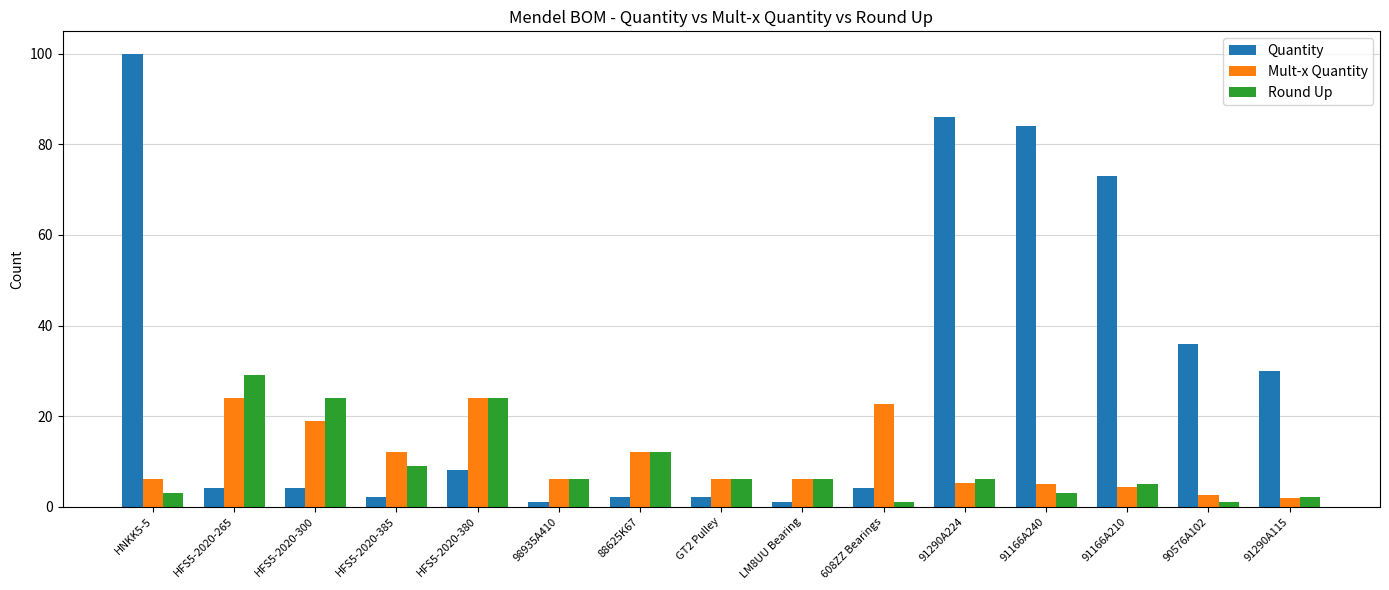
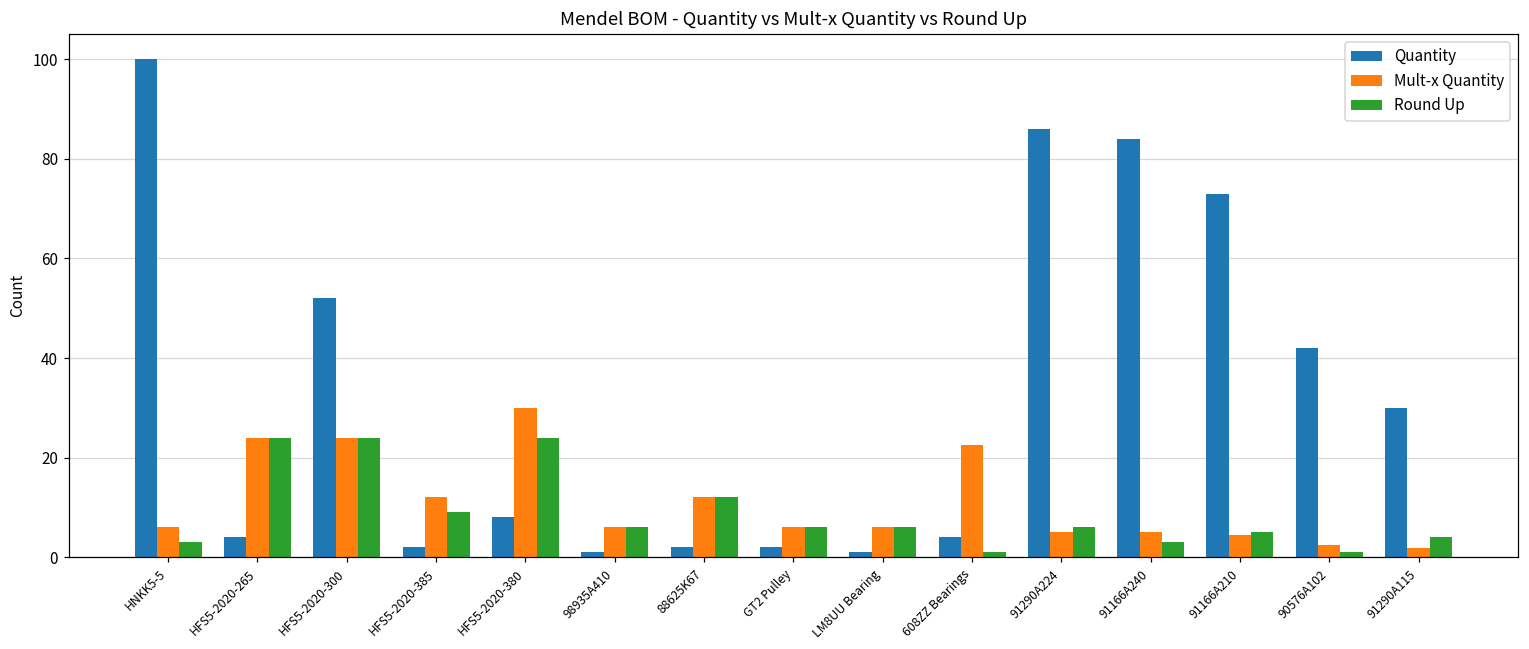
Round Up, HFS5-2020-265: 29 -> 24
Quantity, HFS5-2020-300: 4 -> 52
Mult-x Quantity, HFS5-2020-300: 19 -> 24
Mult-x Quantity, HFS5-2020-380: 24 -> 30
Quantity, 90576A102: 36 -> 42
Round Up, 91290A115: 2 -> 4
